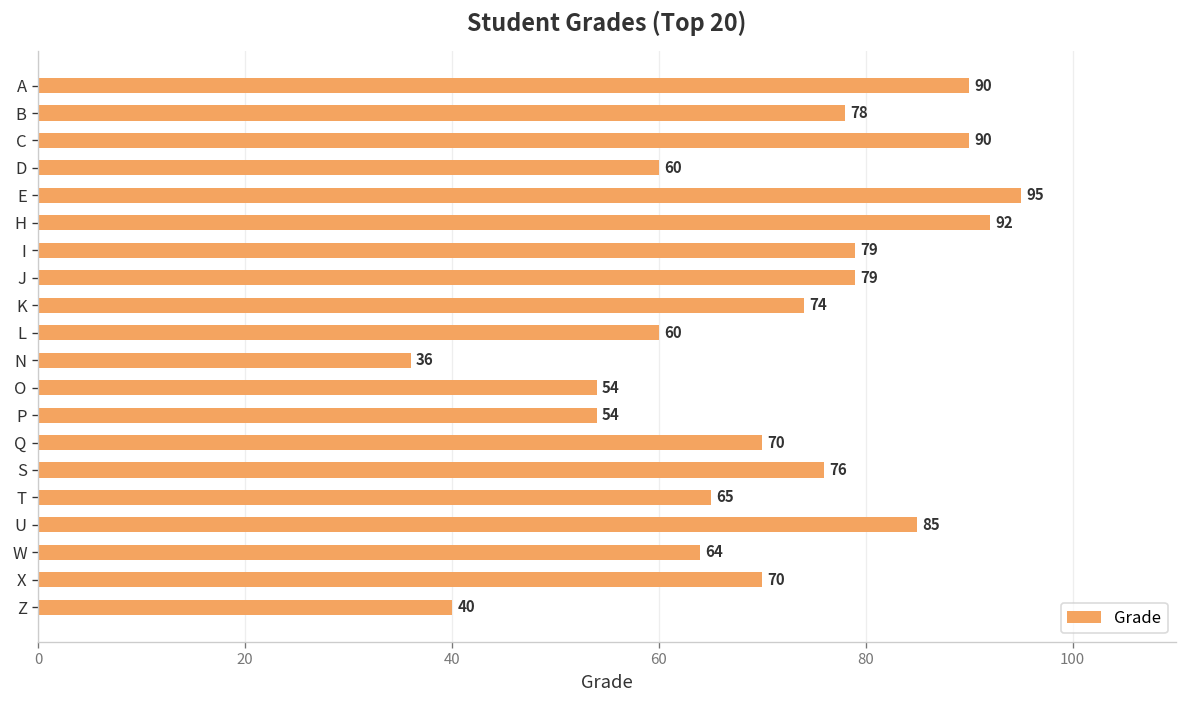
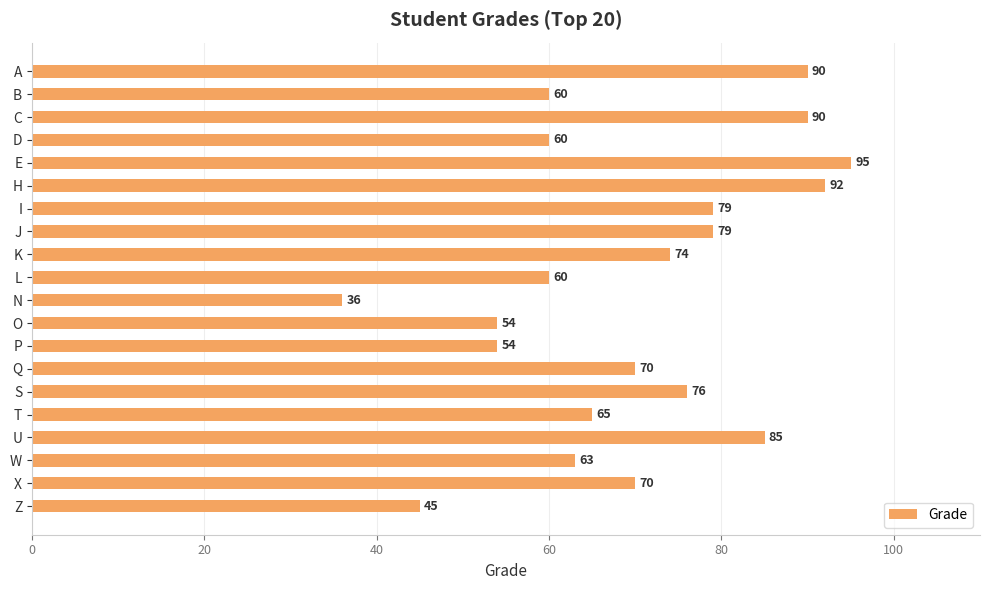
B: 78 -> 60
W: 64 -> 63
Z: 40 -> 45
